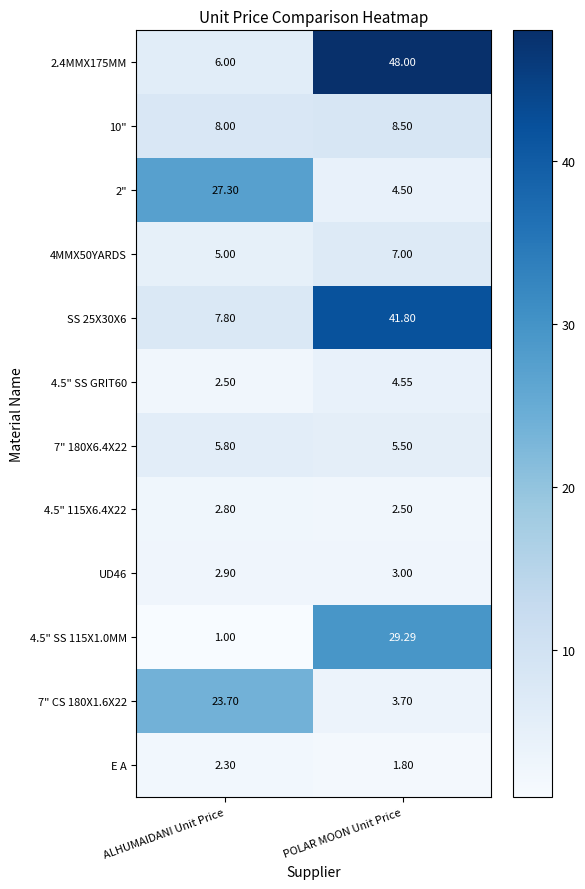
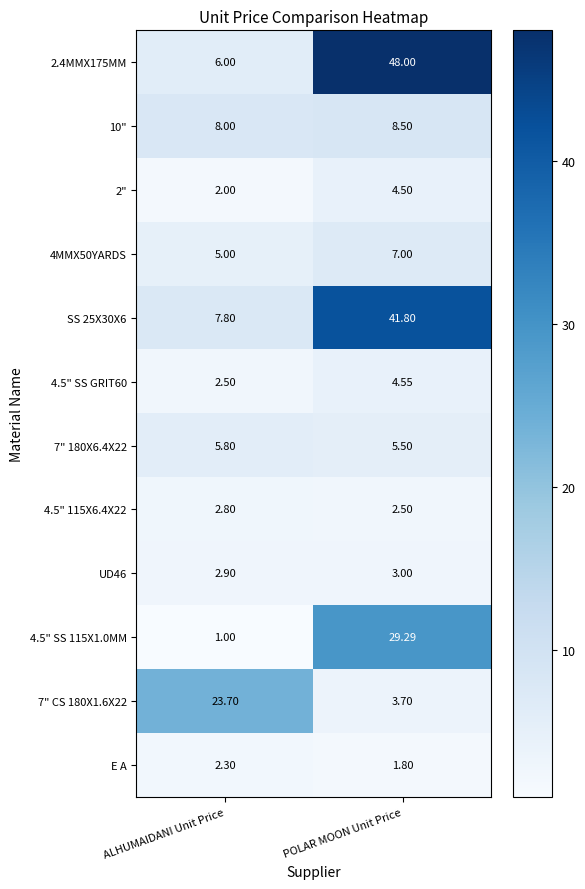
2", ALHUMAIDANI Unit Price: 27.30 -> 2.00
